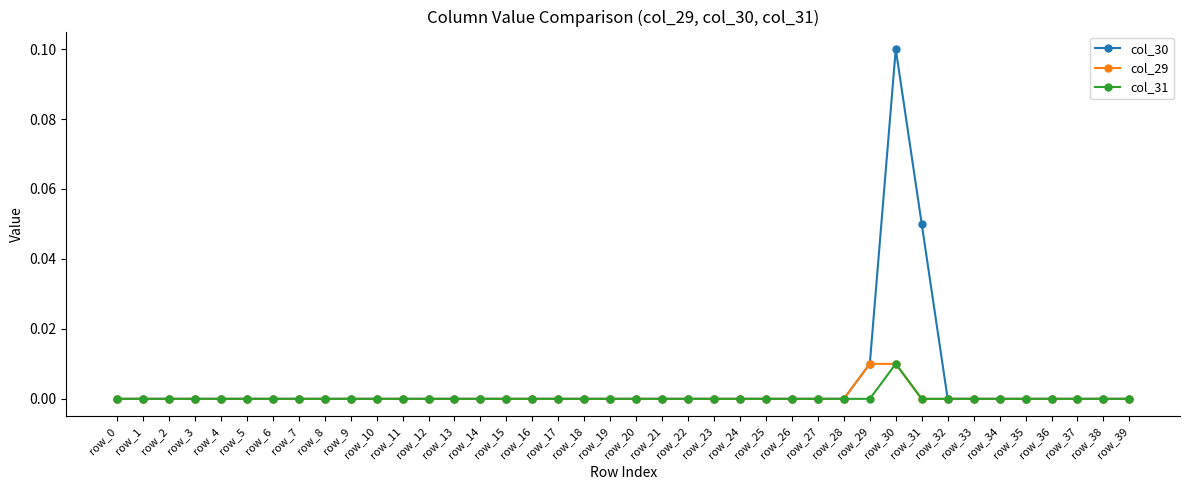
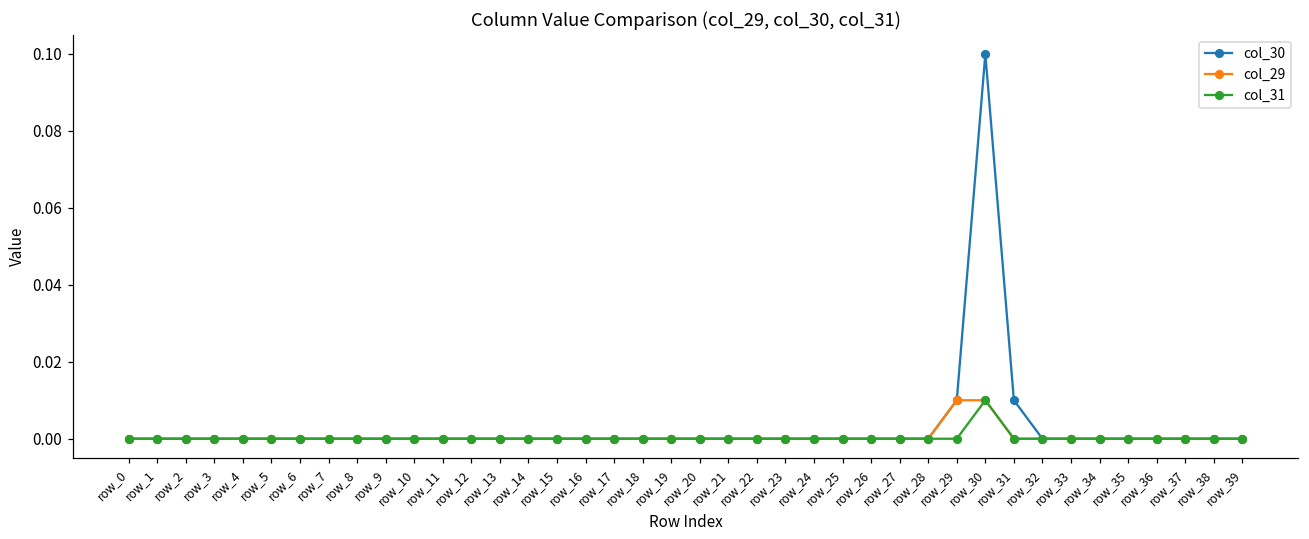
col_30, row_31: 0.05 -> 0.01
